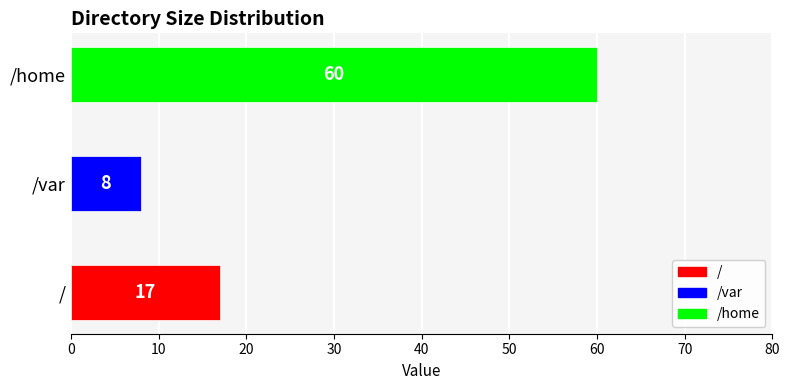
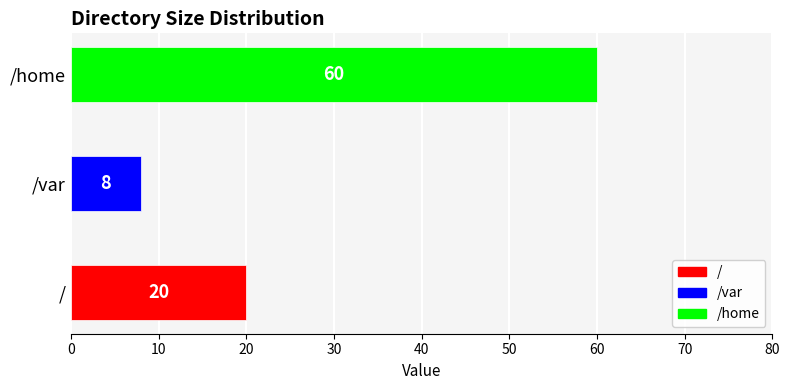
/: 17 -> 20
